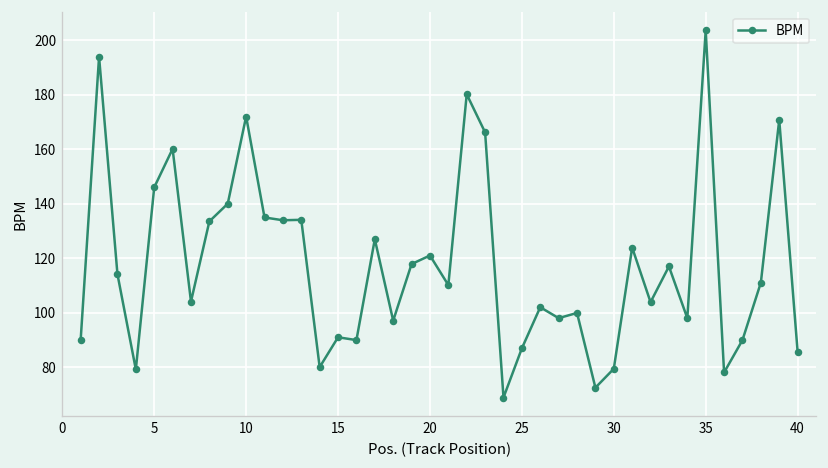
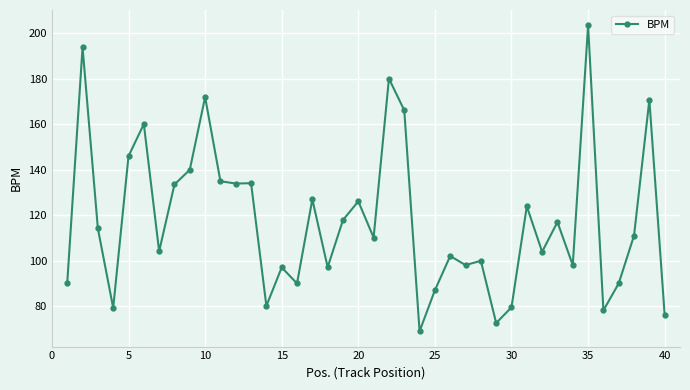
15: 91 -> 97
20: 121 -> 126
40: 86 -> 76
